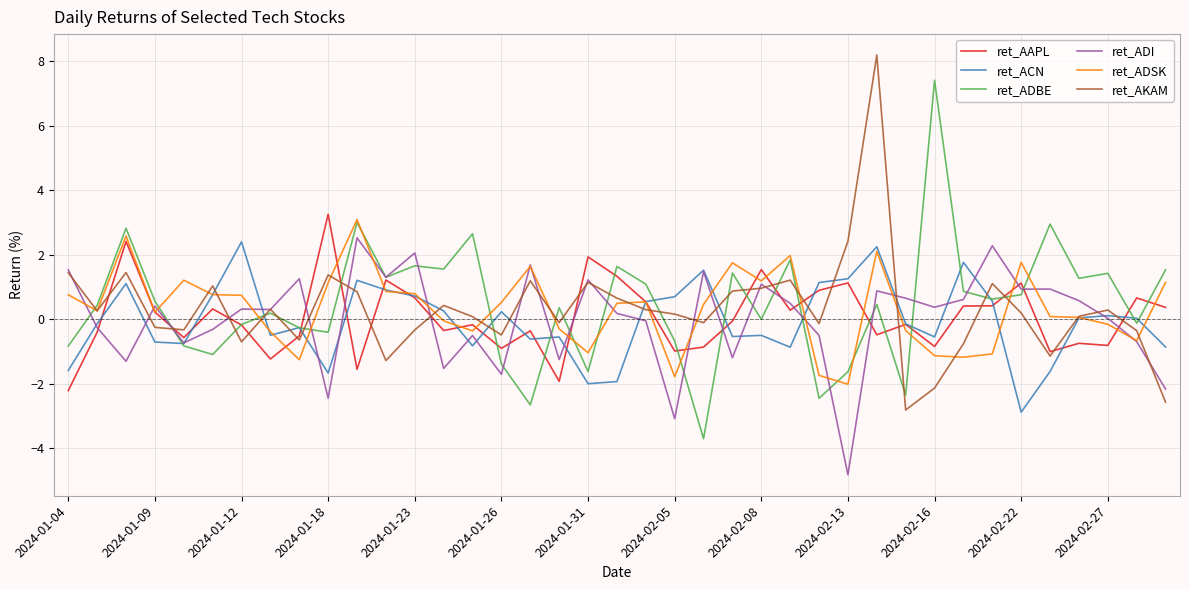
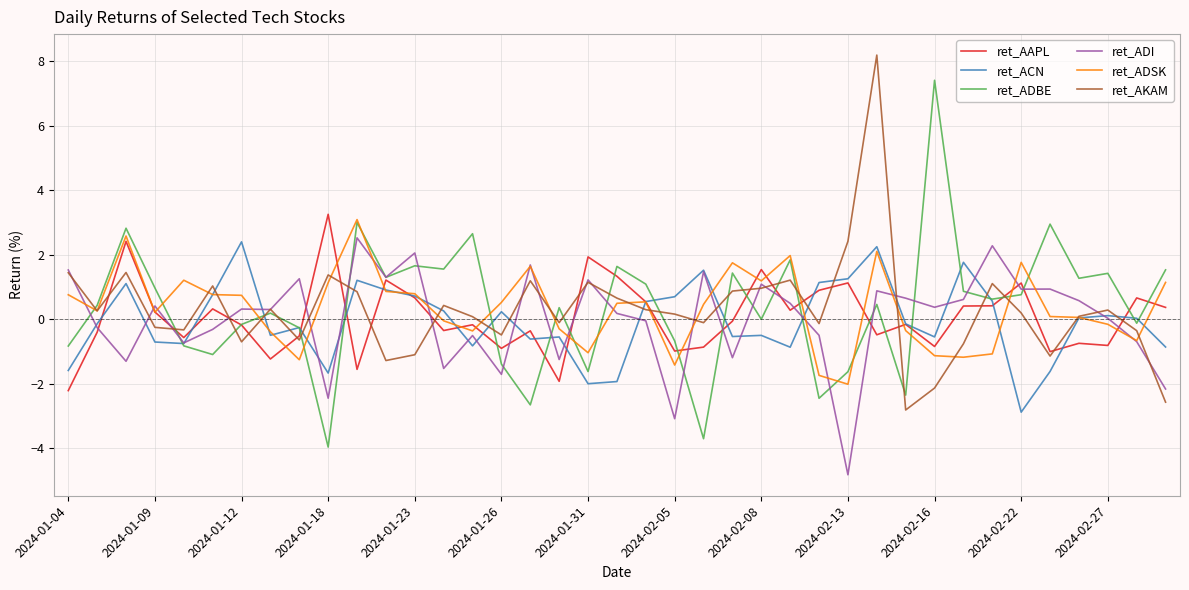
ret_ADBE, 2024-01-09: 0.6 -> 1.0
ret_ADBE, 2024-01-18: -0.4 -> -4.0
ret_AKAM, 2024-01-23: -0.3 -> -1.1
ret_ADSK, 2024-02-05: -1.8 -> -1.4
